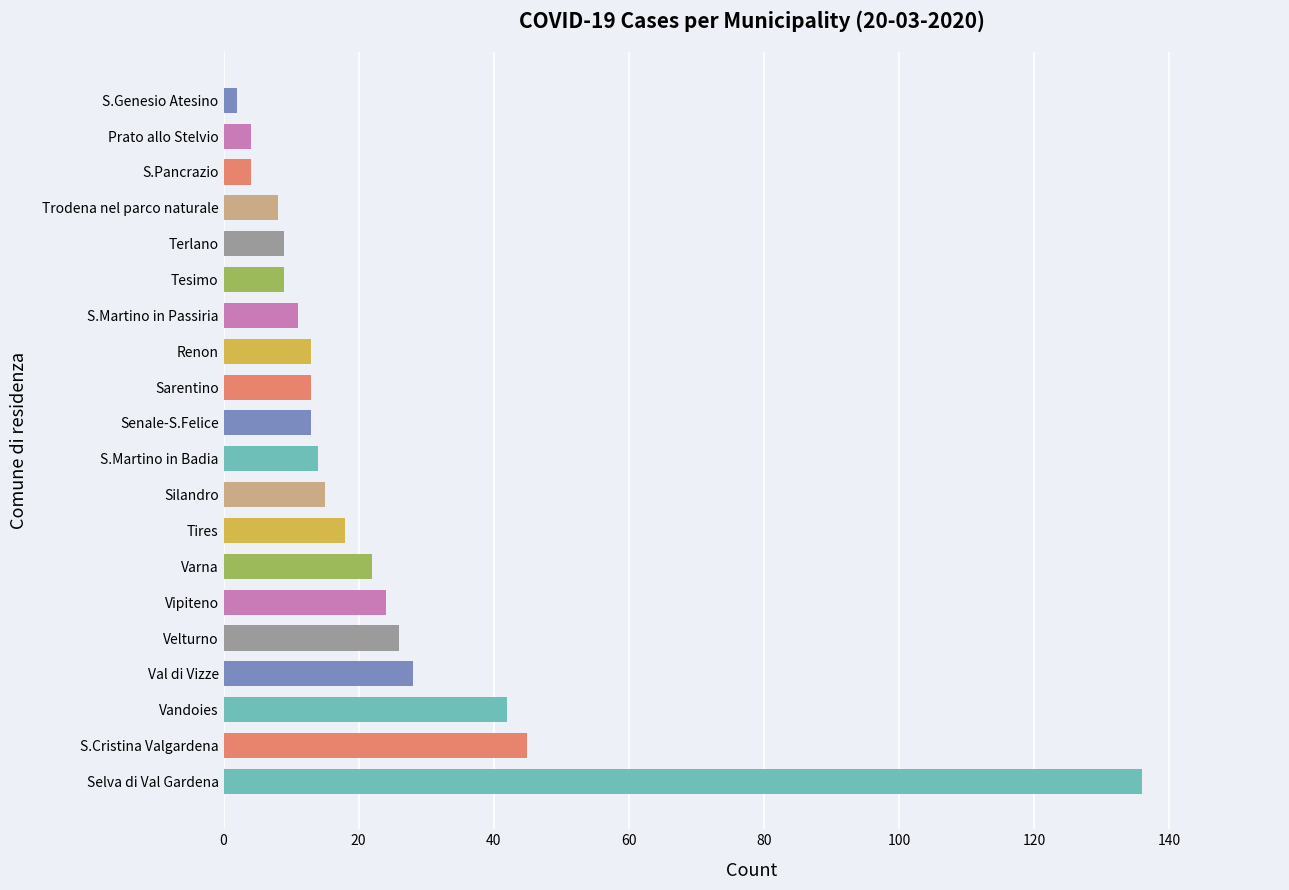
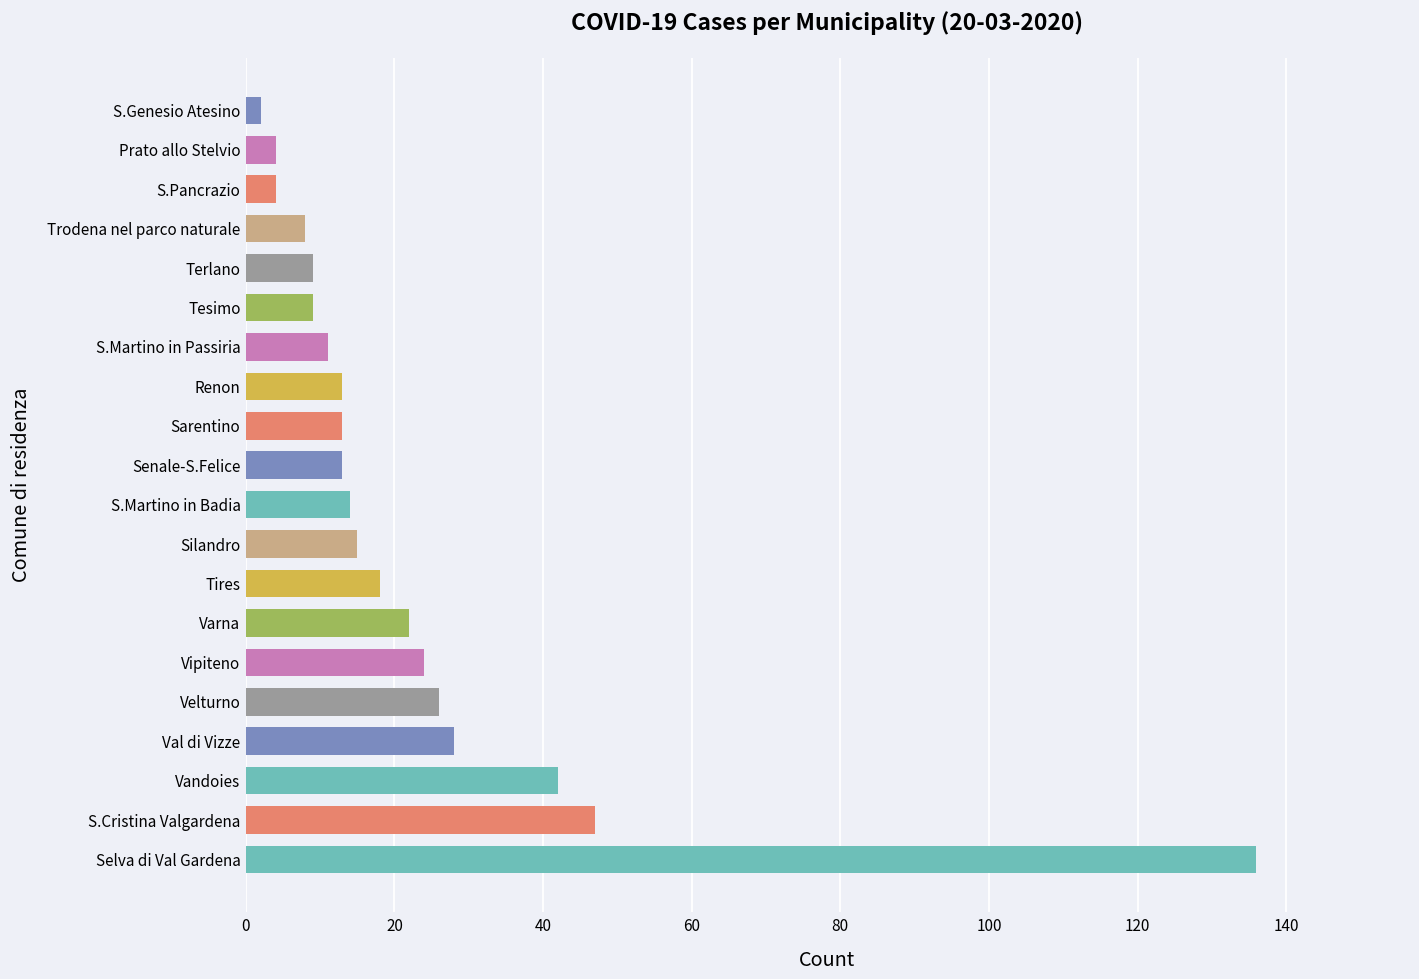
S.Cristina Valgardena: 45 -> 47
